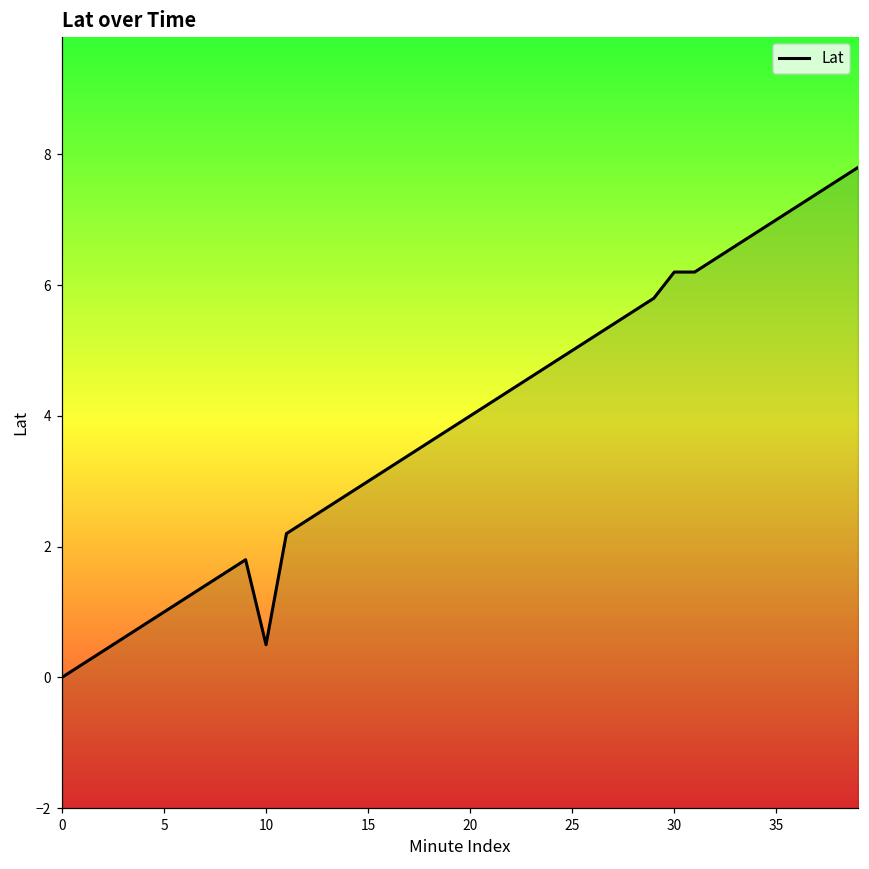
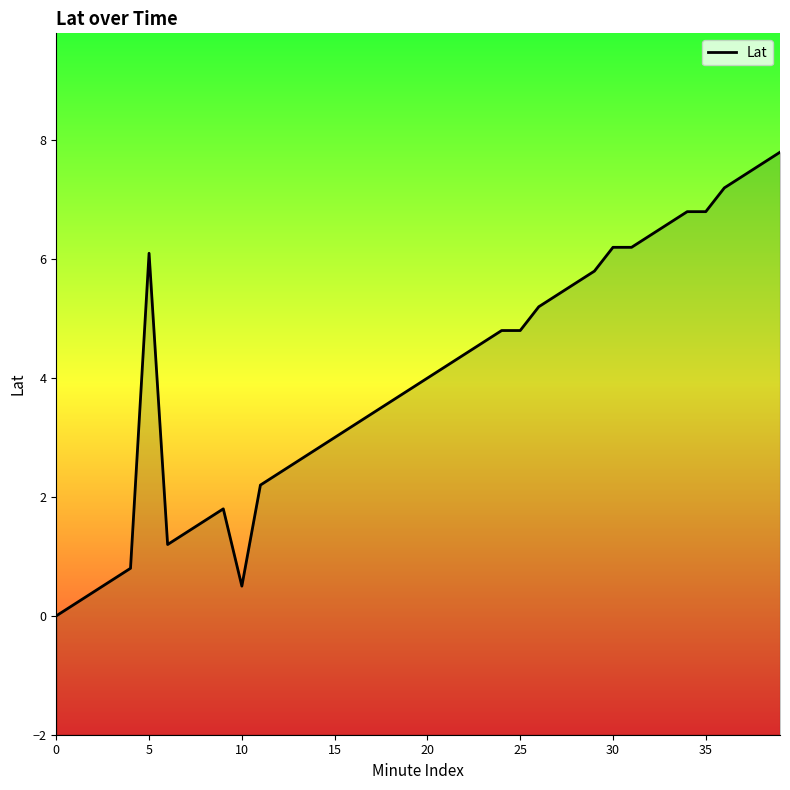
5: 1.0 -> 6.1
25: 5.0 -> 4.8
35: 7.0 -> 6.8
